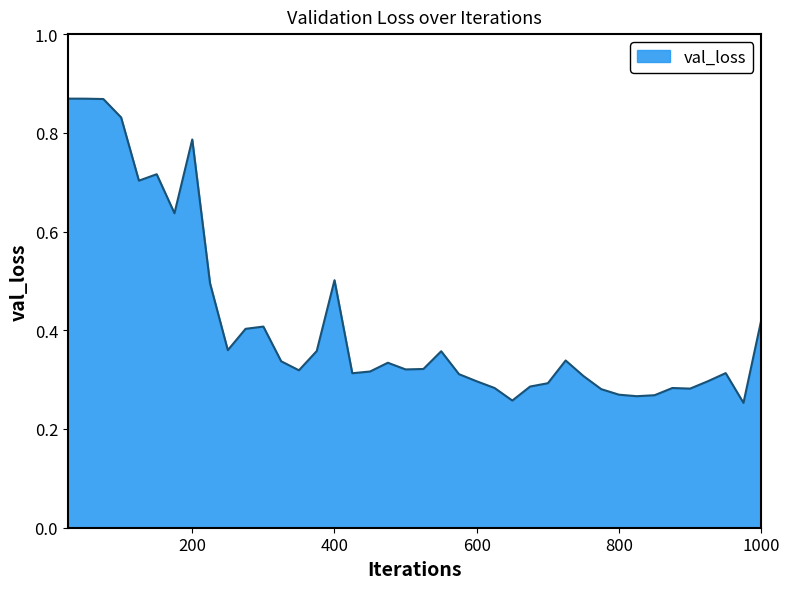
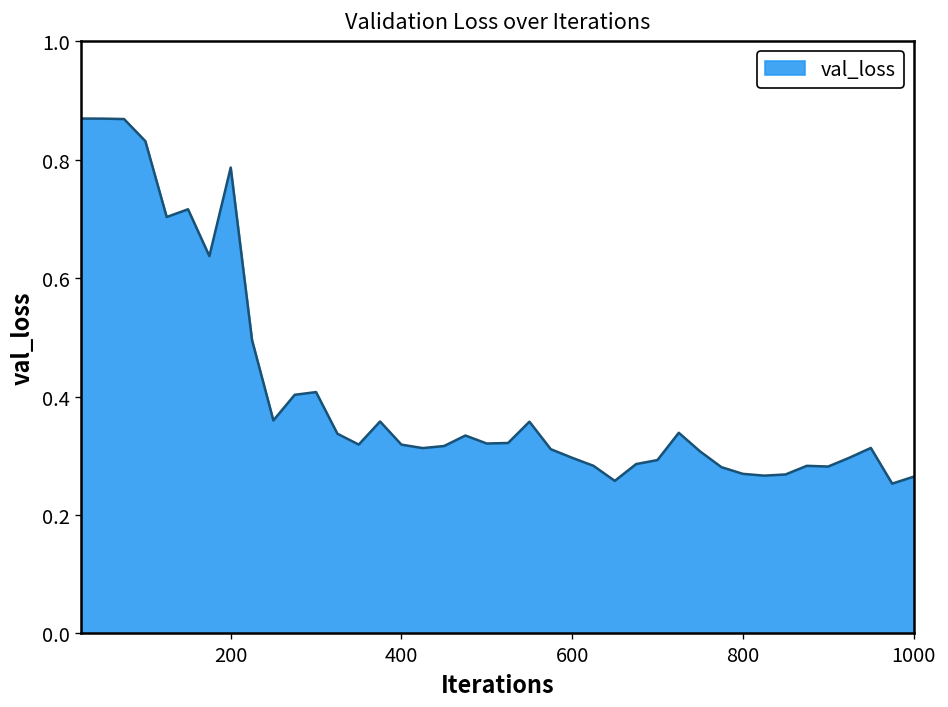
400: 0.50 -> 0.32
1000: 0.42 -> 0.26
